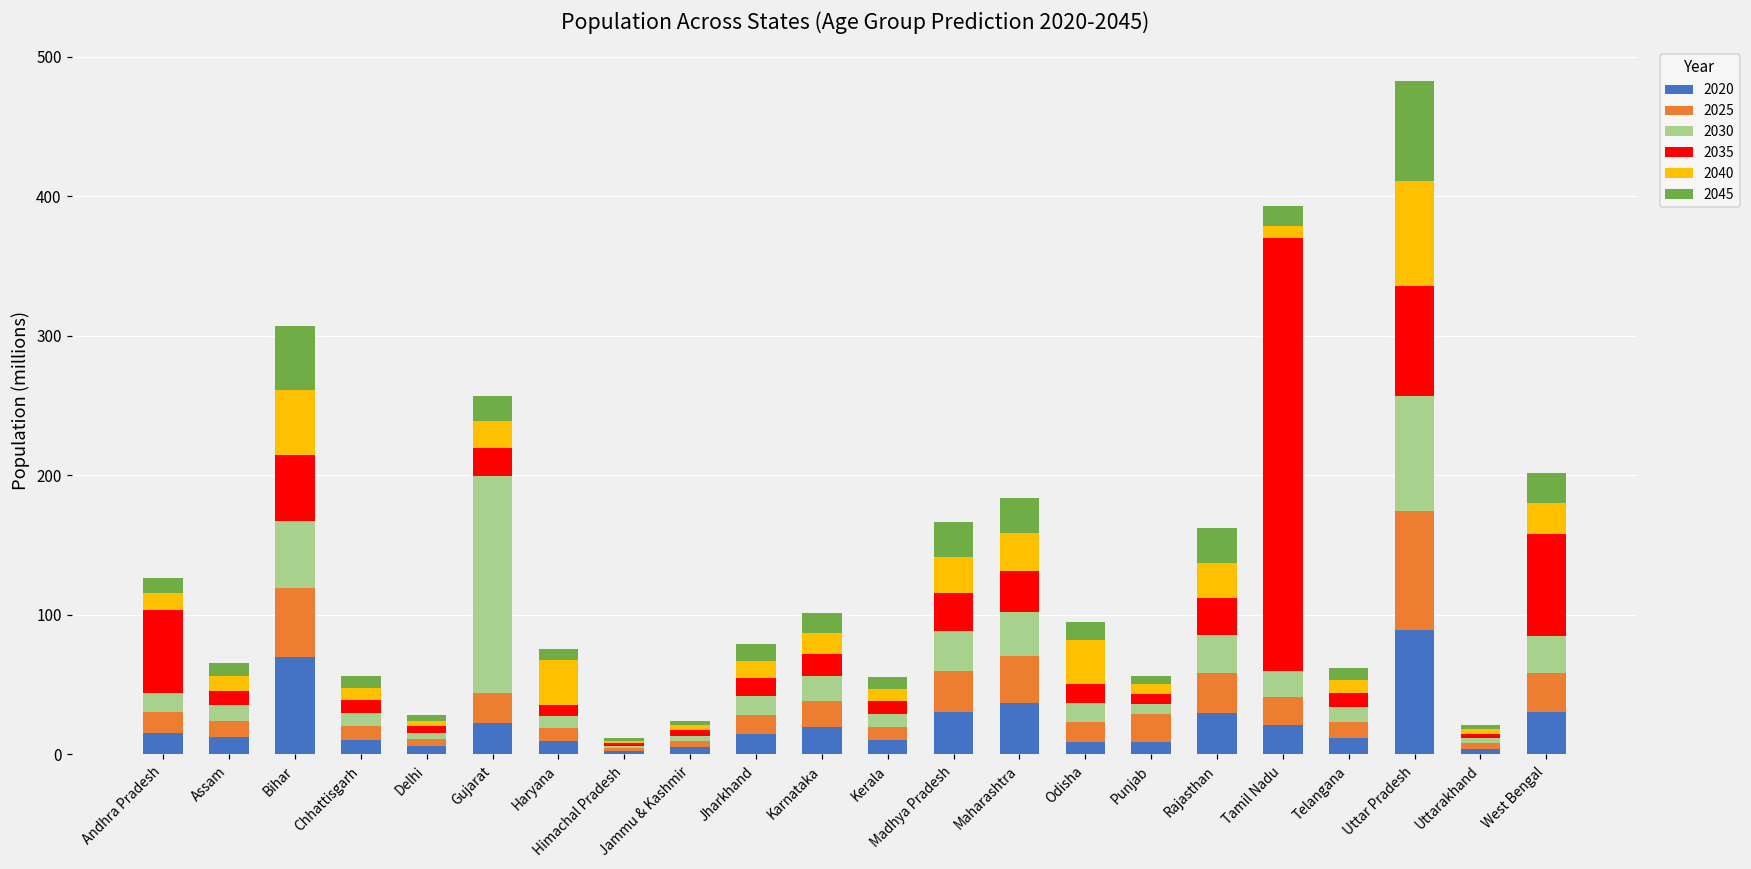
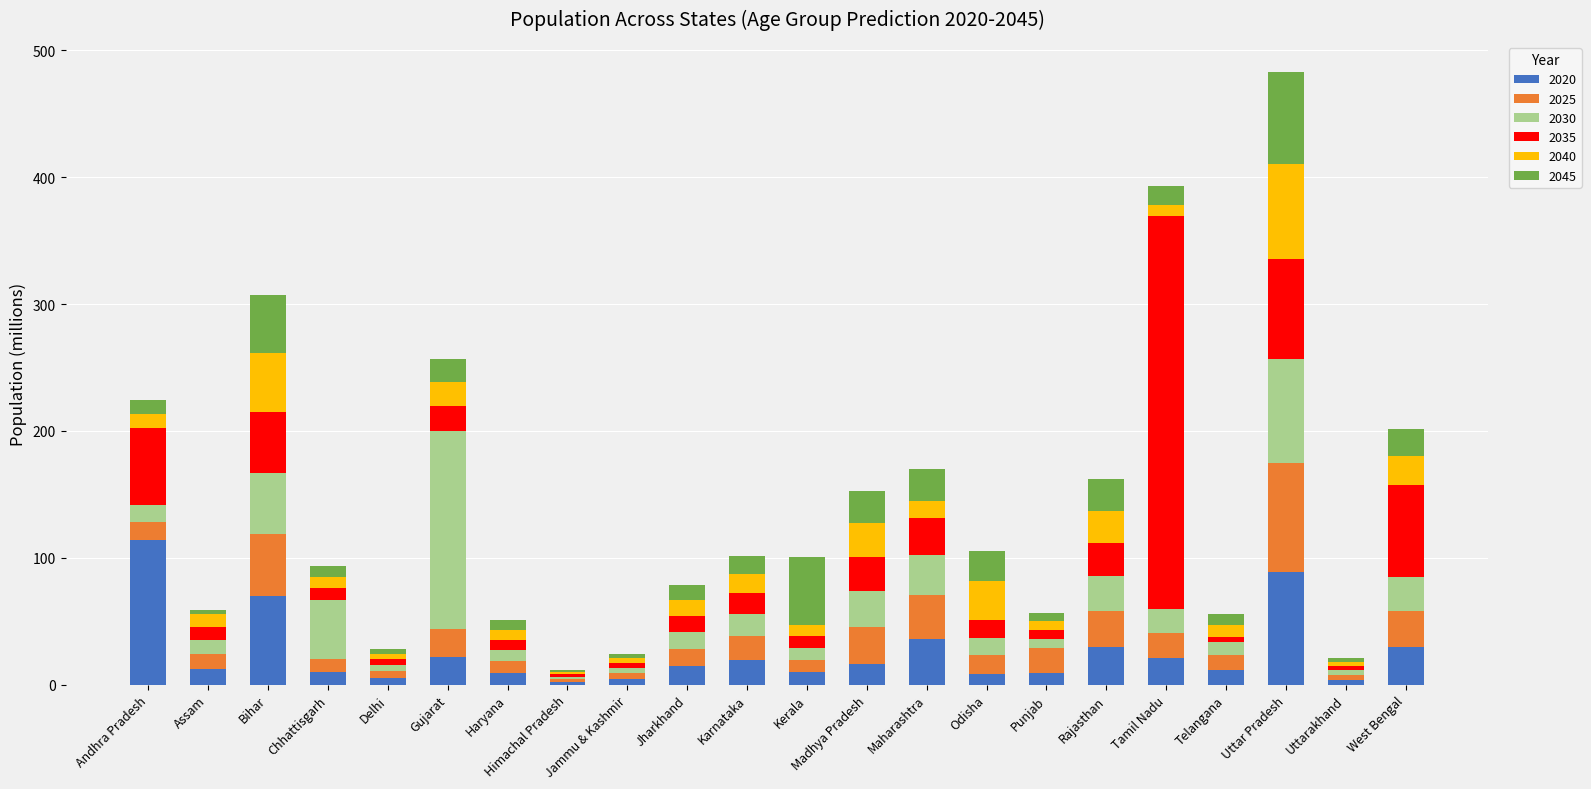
2020, Andhra Pradesh: 15 -> 114
2045, Assam: 10 -> 3
2030, Chhattisgarh: 10 -> 47
2040, Haryana: 32 -> 8
2045, Kerala: 9 -> 53
2020, Madhya Pradesh: 30 -> 16
2040, Maharashtra: 27 -> 13
2045, Odisha: 13 -> 23
2035, Telangana: 10 -> 4
